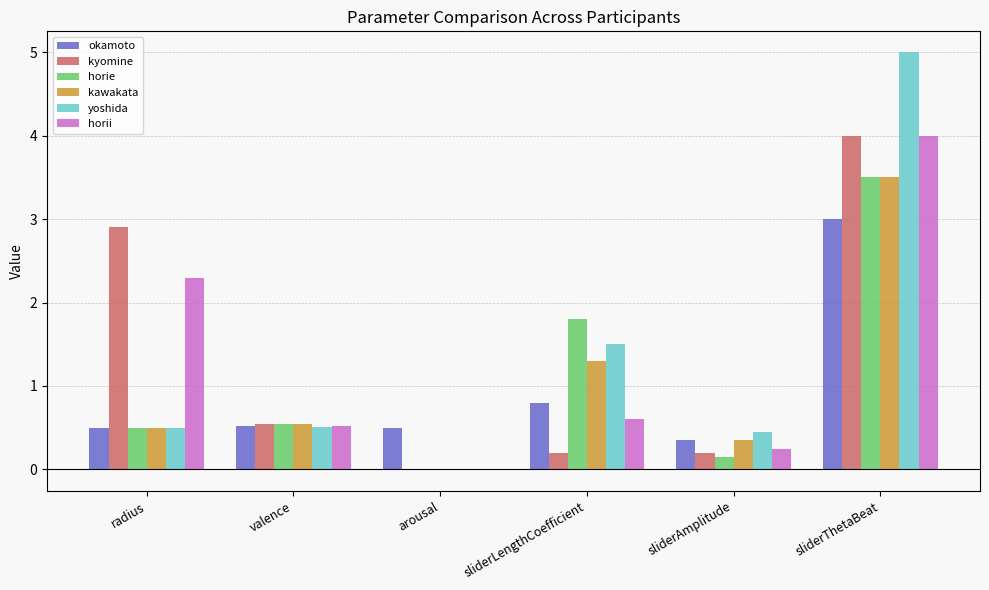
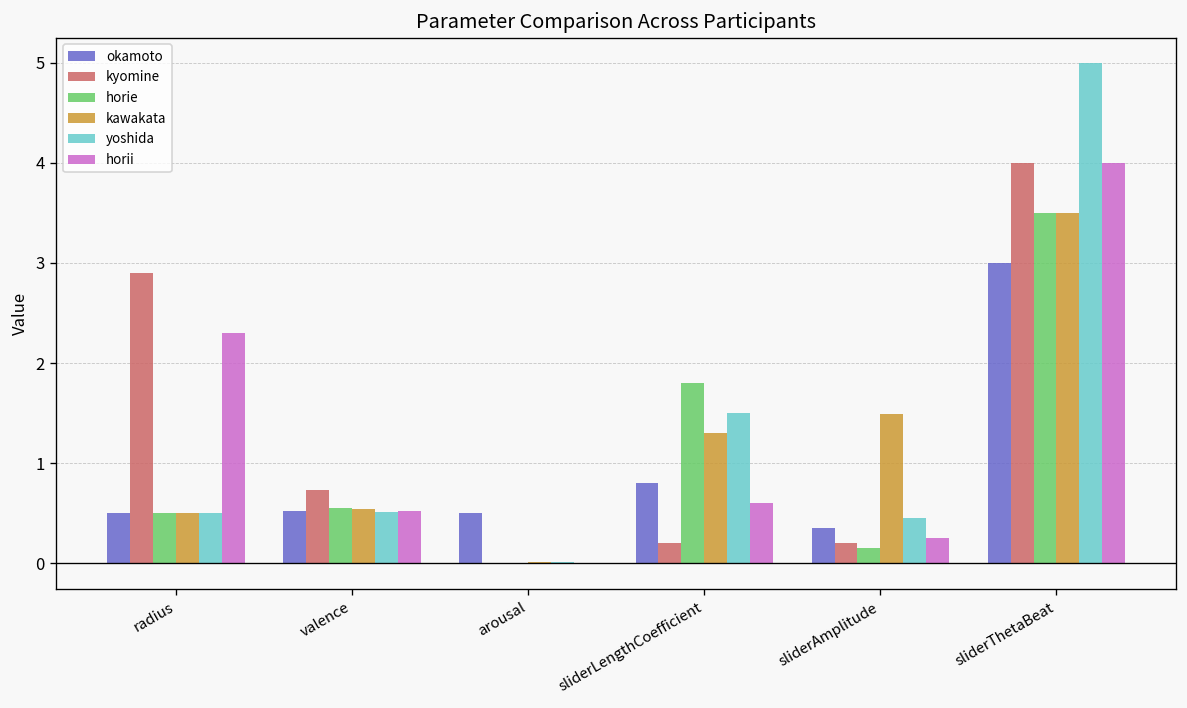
kyomine, valence: 0.5 -> 0.7
kawakata, sliderAmplitude: 0.4 -> 1.5
